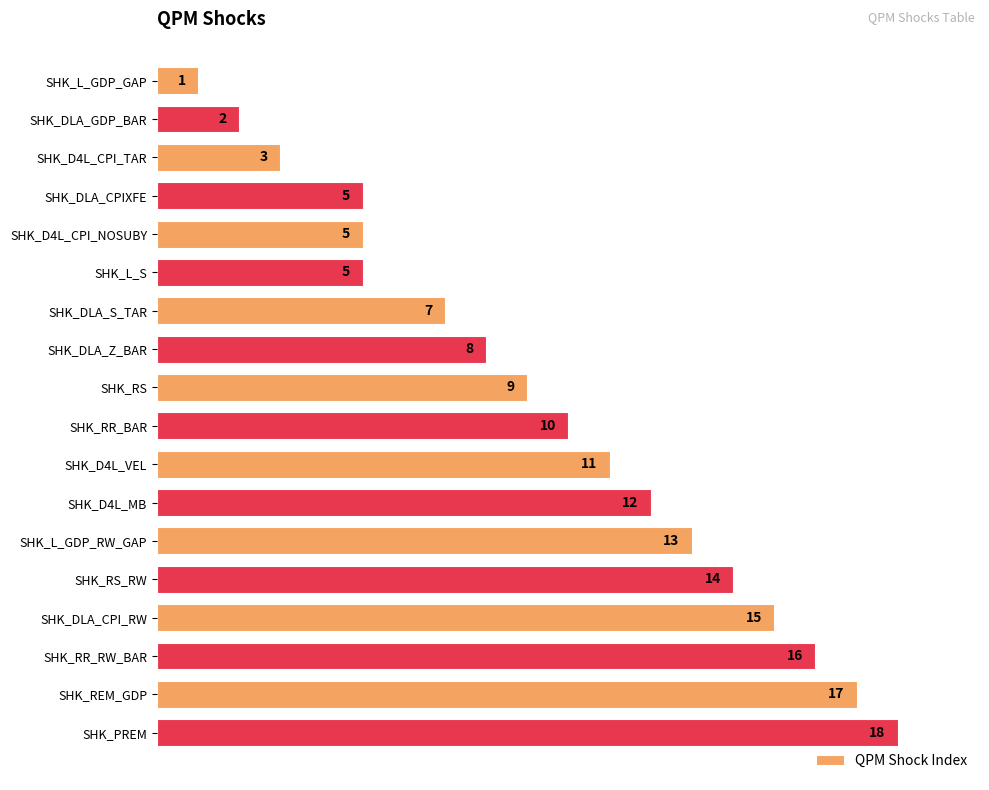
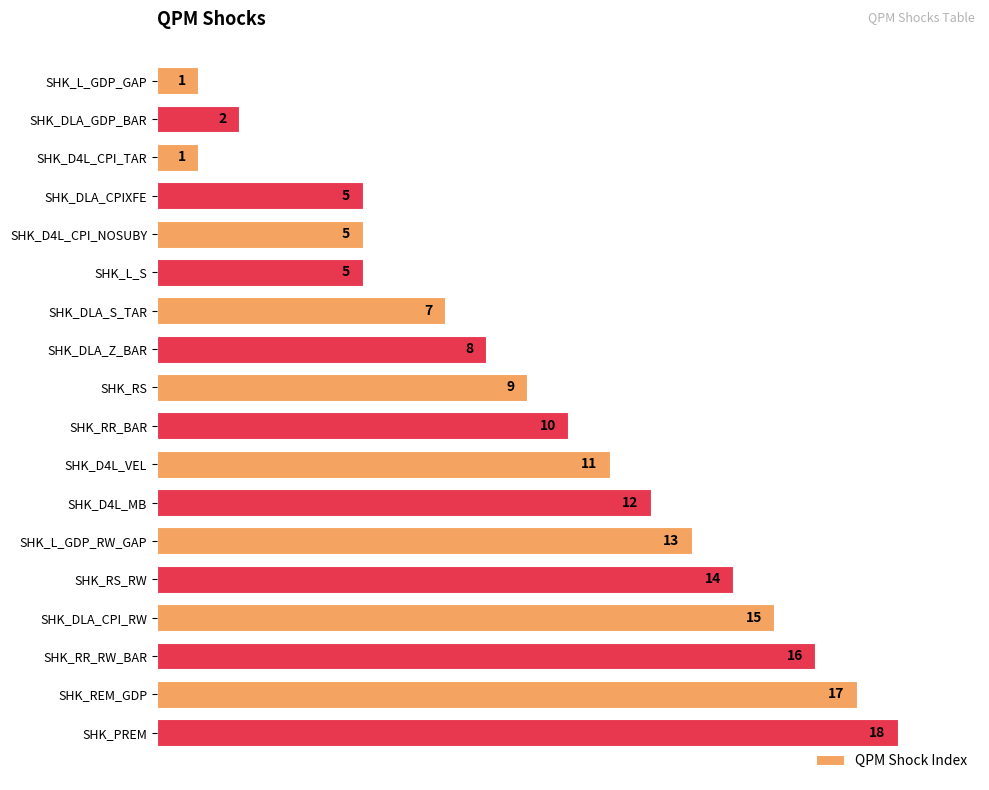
SHK_D4L_CPI_TAR: 3 -> 1
